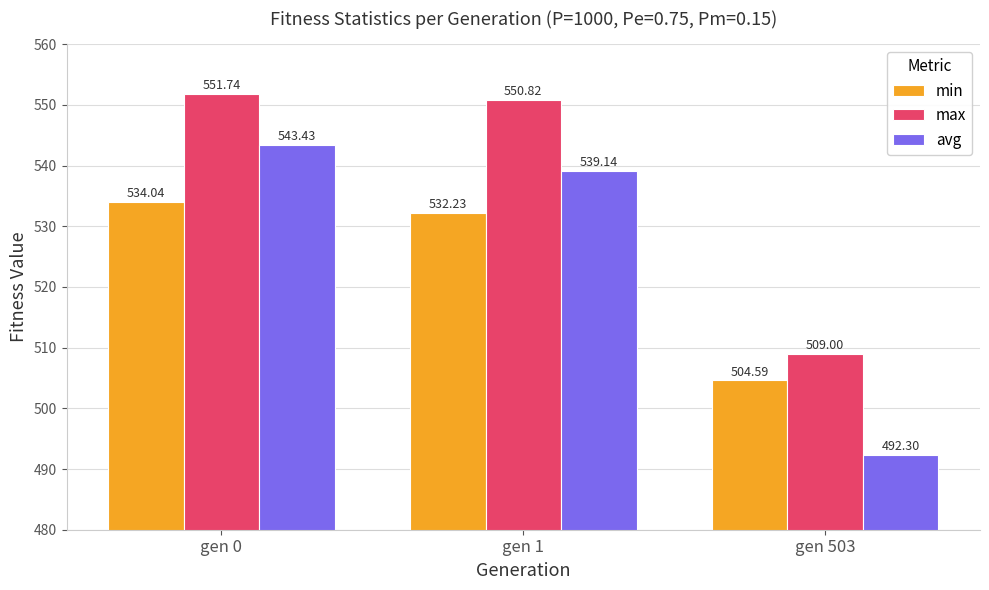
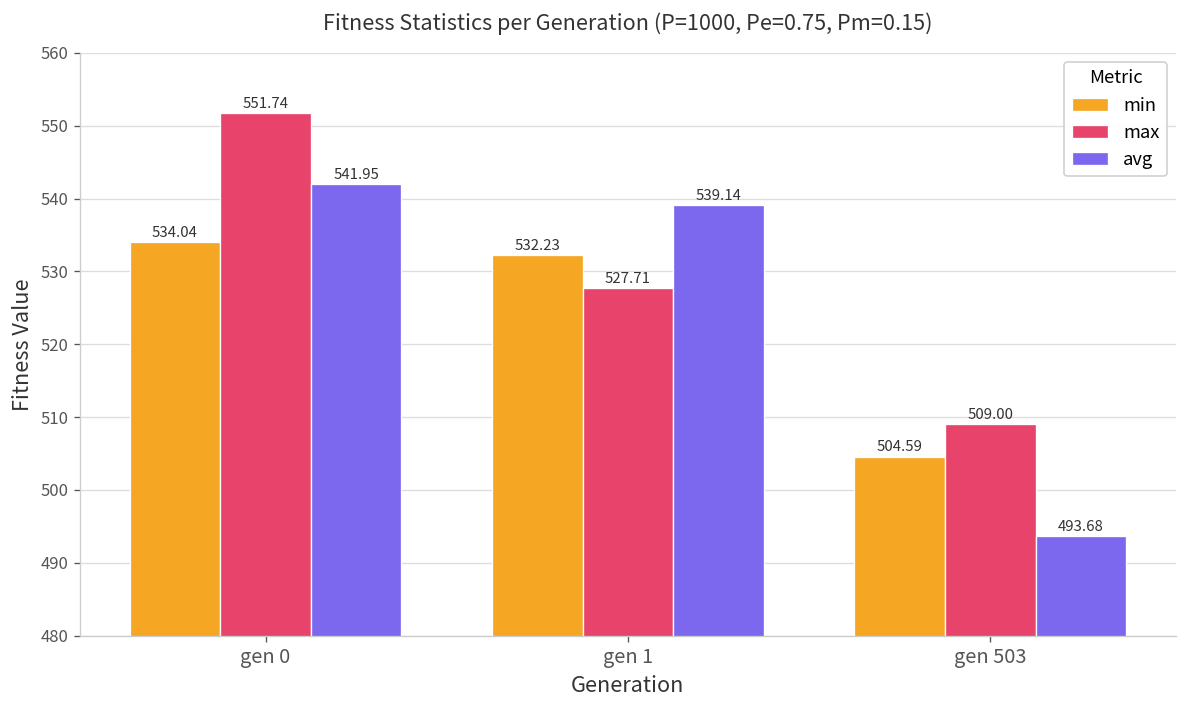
avg, gen 0: 543.43 -> 541.95
max, gen 1: 550.82 -> 527.71
avg, gen 503: 492.30 -> 493.68
